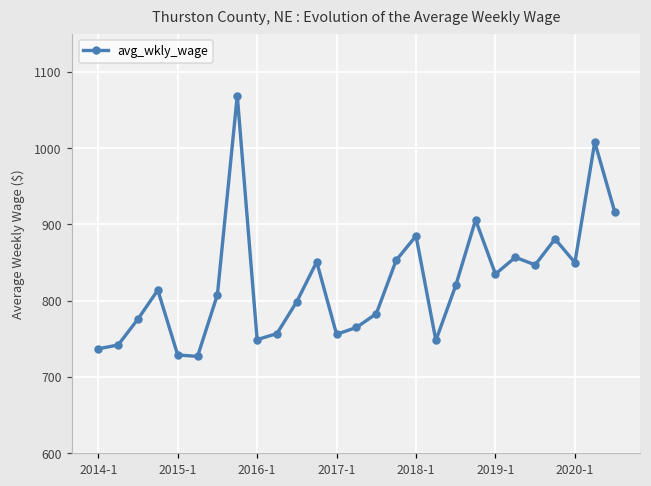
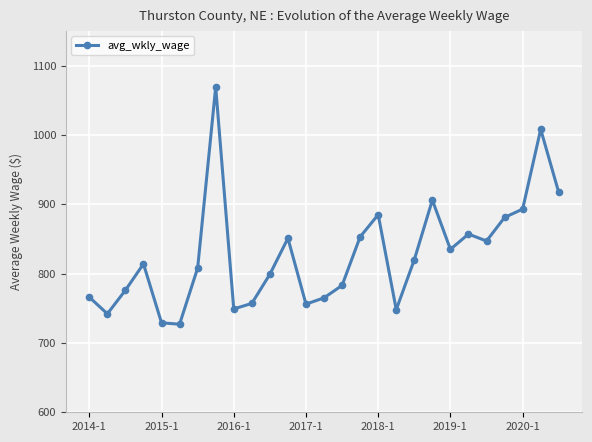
2014-1: 740 -> 770
2020-1: 850 -> 890
